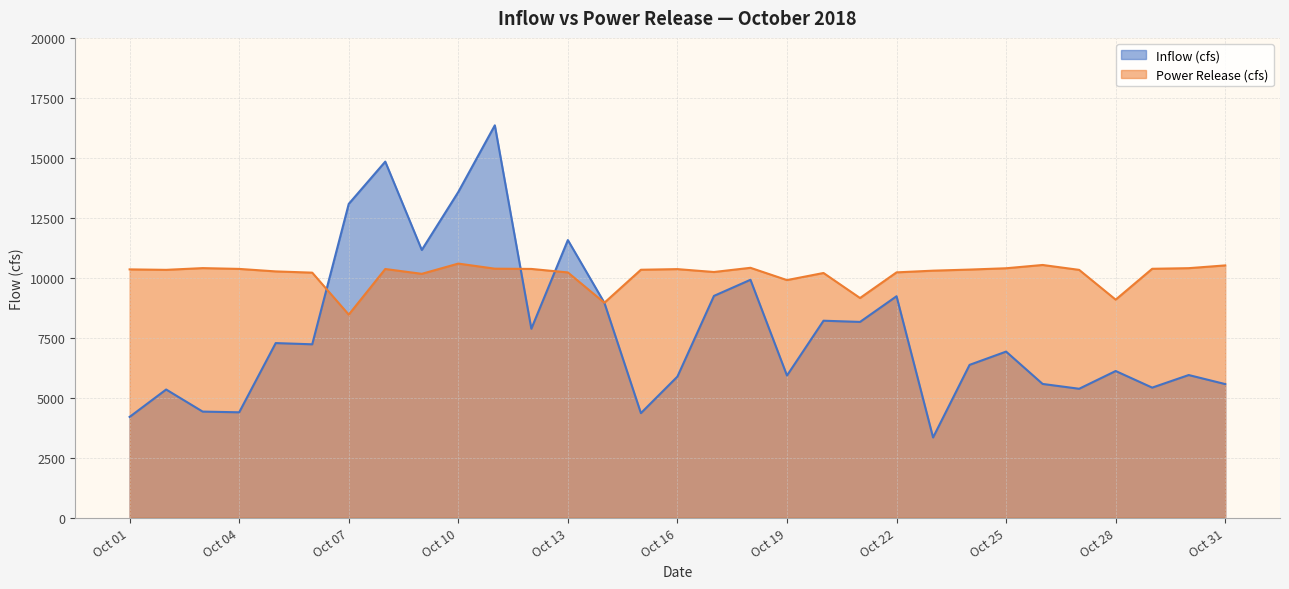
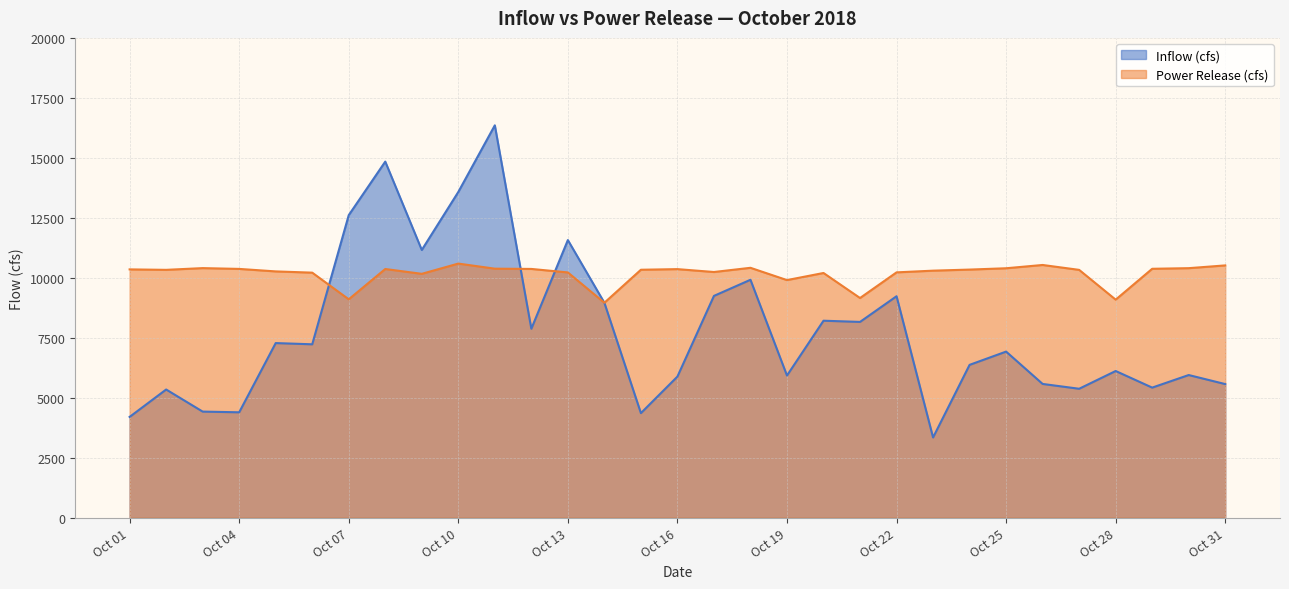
Inflow (cfs), Oct 07: 13100 -> 12600
Power Release (cfs), Oct 07: 8500 -> 9100
